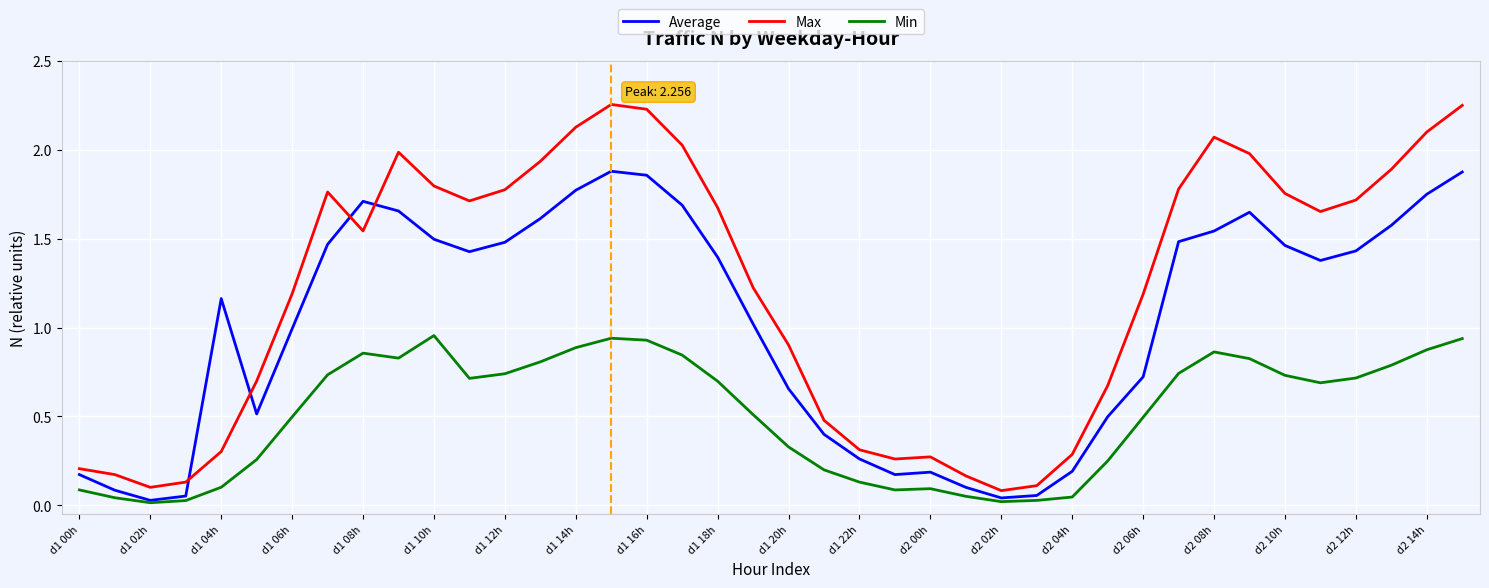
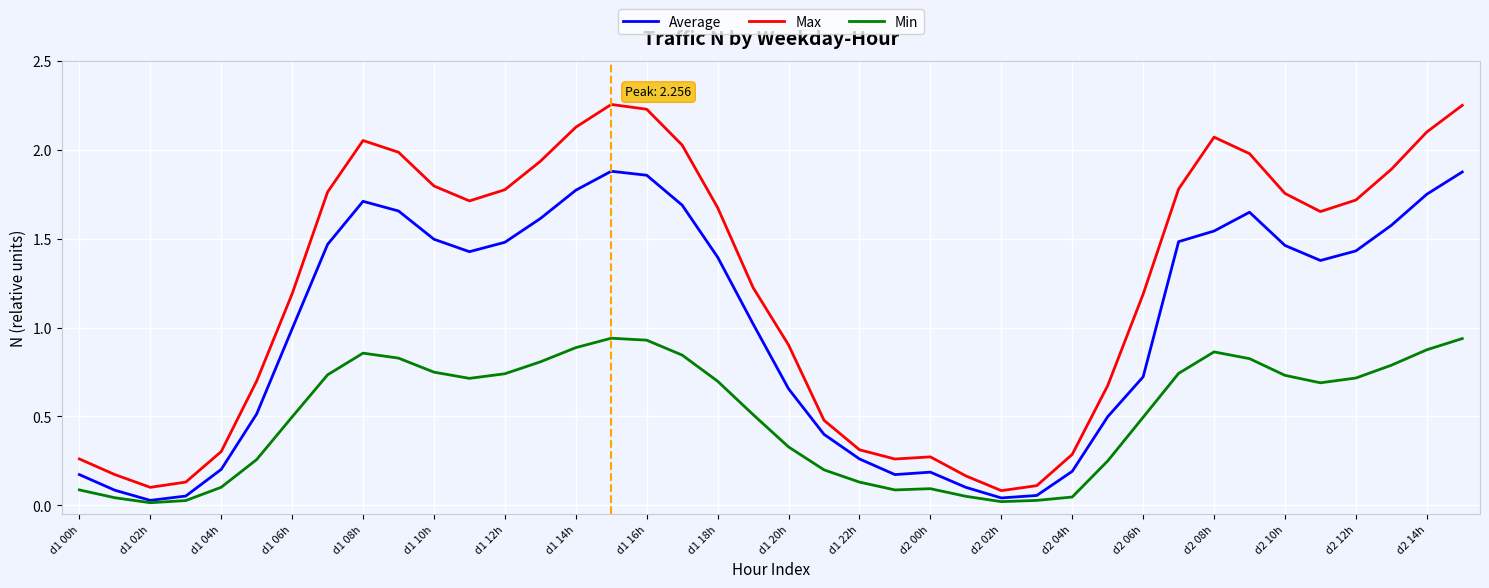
Max, d1 00h: 0.21 -> 0.26
Average, d1 04h: 1.16 -> 0.20
Max, d1 08h: 1.54 -> 2.05
Min, d1 10h: 0.96 -> 0.75
